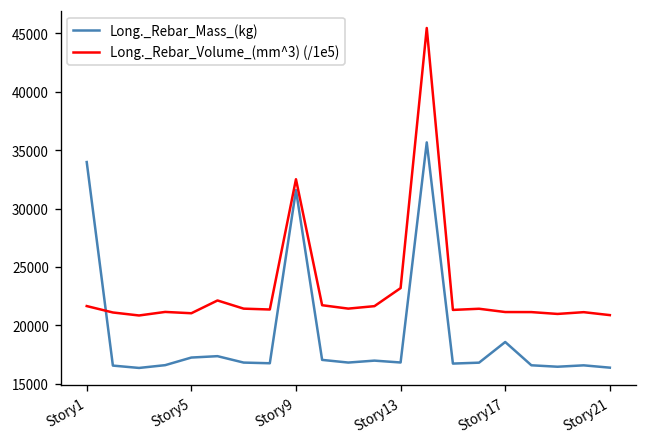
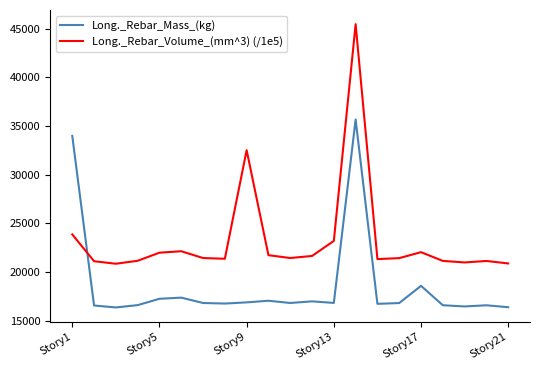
Long._Rebar_Volume_(mm^3) (/1e5), Story1: 22000 -> 24000
Long._Rebar_Volume_(mm^3) (/1e5), Story5: 21000 -> 22000
Long._Rebar_Mass_(kg), Story9: 32000 -> 17000
Long._Rebar_Volume_(mm^3) (/1e5), Story17: 21000 -> 22000
